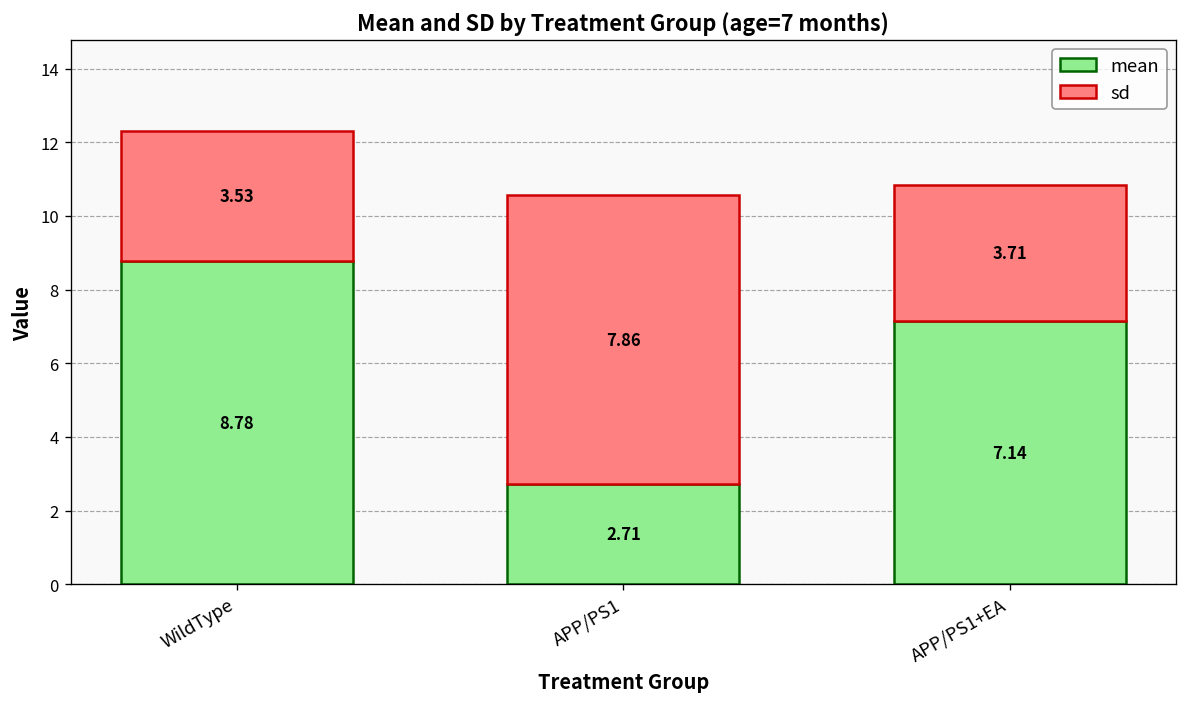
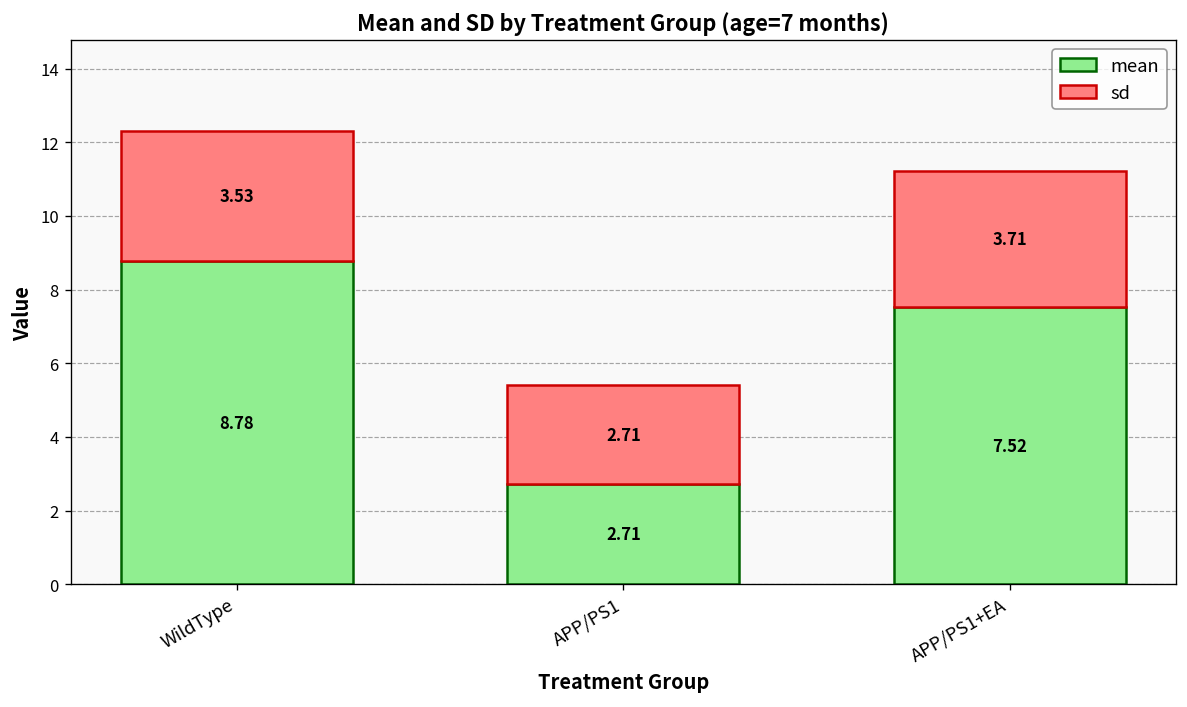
sd, APP/PS1: 7.86 -> 2.71
mean, APP/PS1+EA: 7.14 -> 7.52
